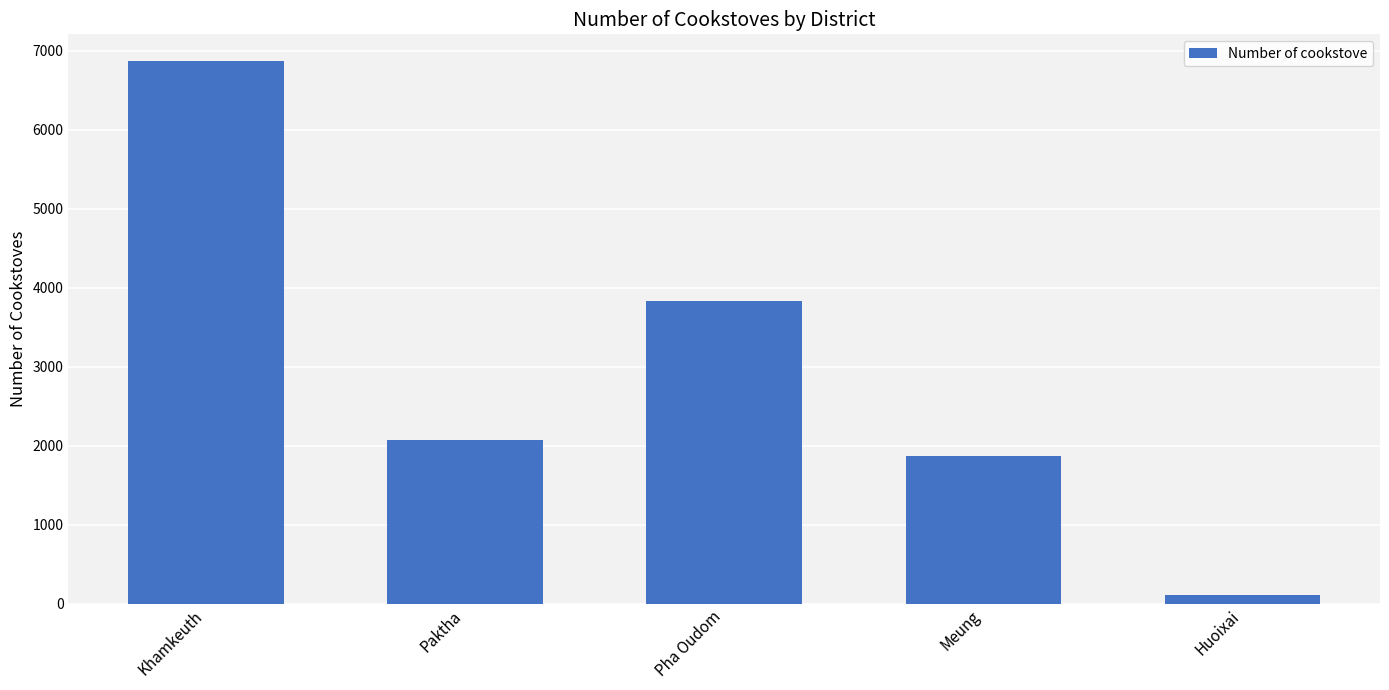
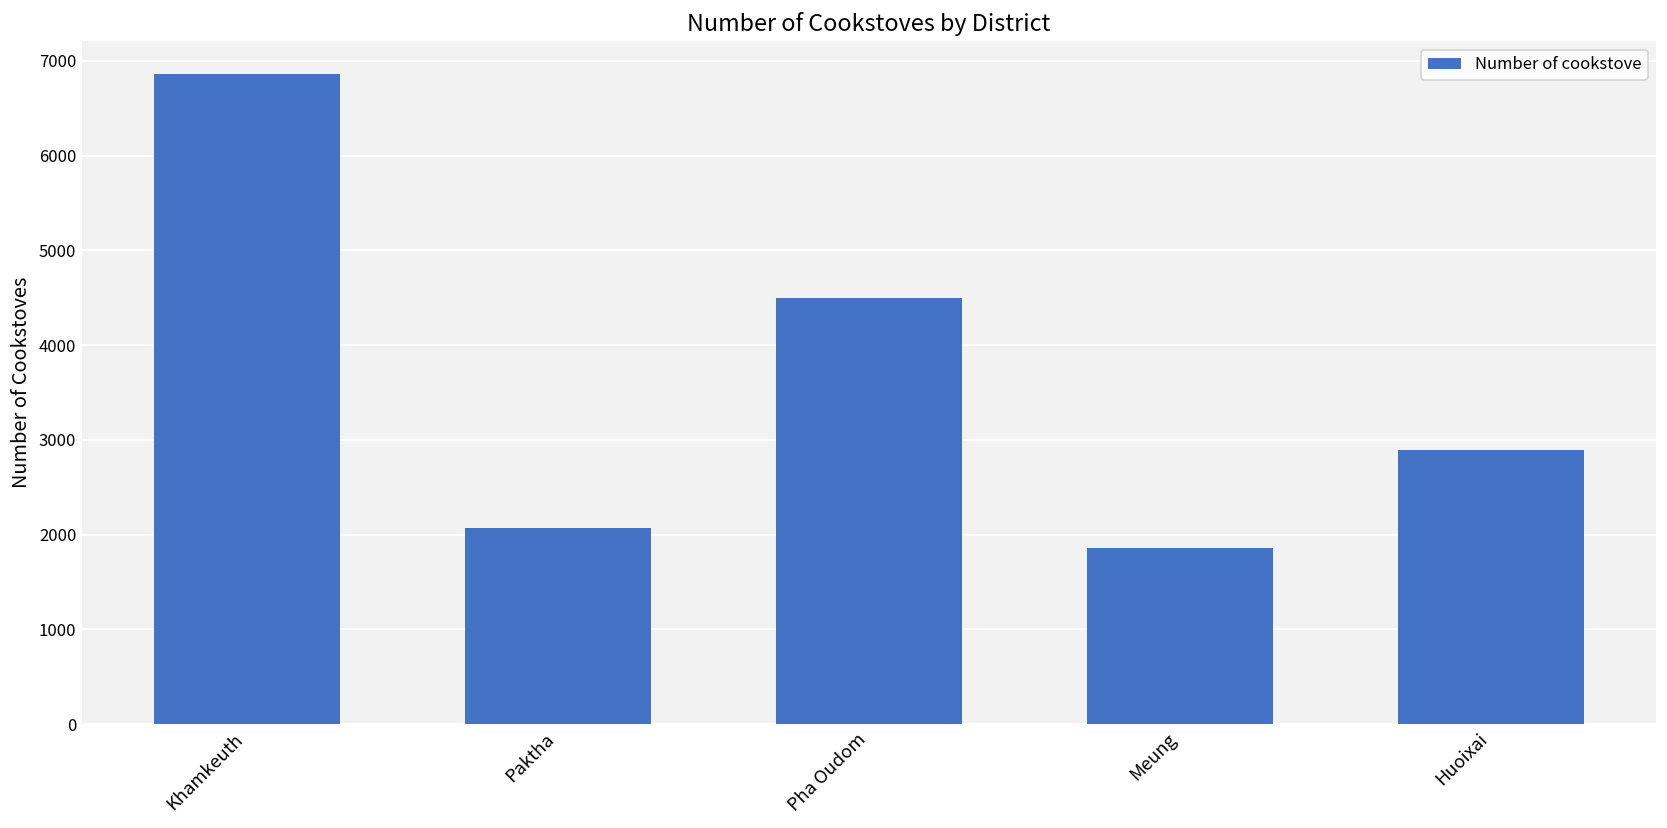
Pha Oudom: 3800 -> 4500
Huoixai: 100 -> 2900
